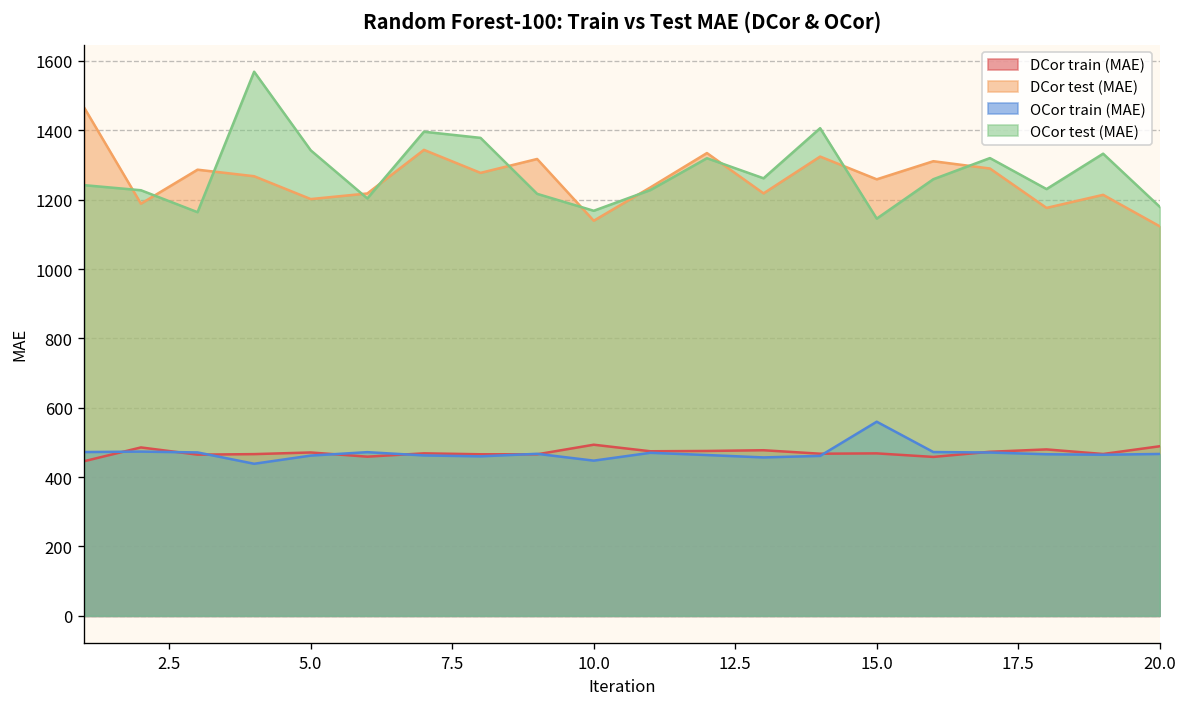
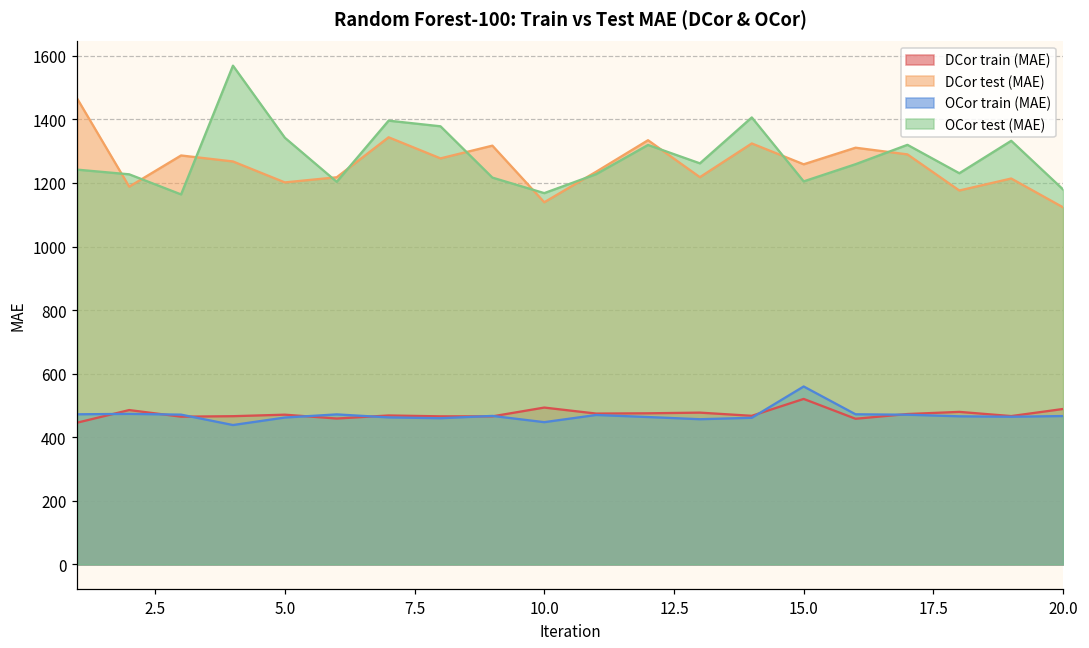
DCor train (MAE), 15.0: 470 -> 520
OCor test (MAE), 15.0: 1150 -> 1200
